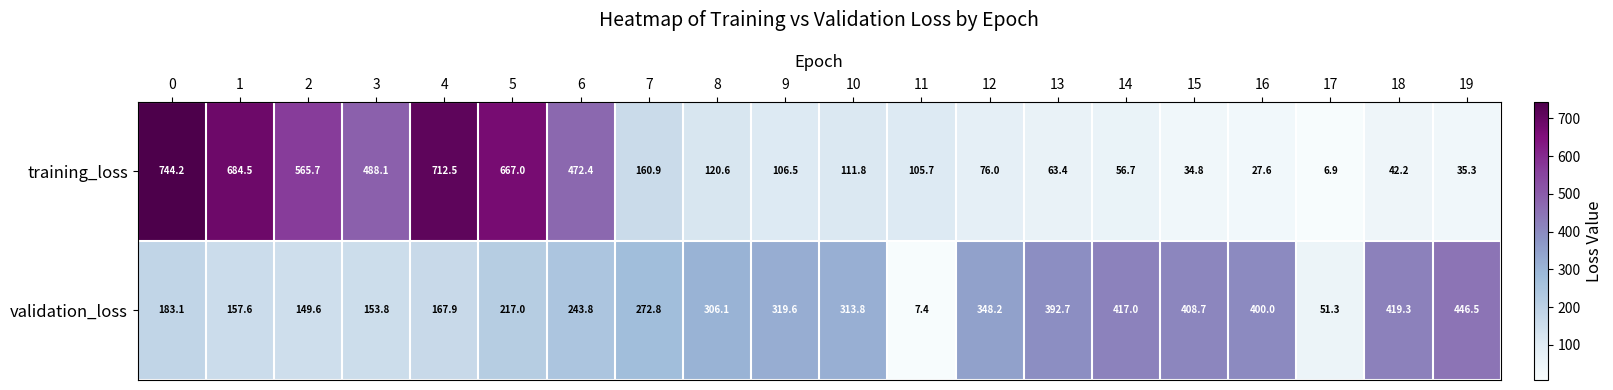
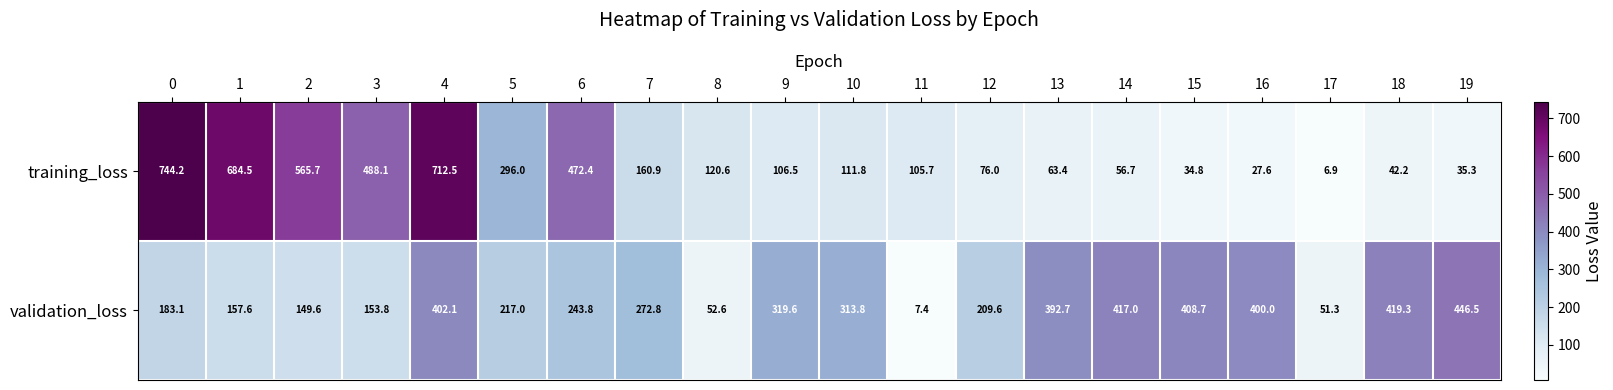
training_loss, 5: 667.0 -> 296.0
validation_loss, 4: 167.9 -> 402.1
validation_loss, 8: 306.1 -> 52.6
validation_loss, 12: 348.2 -> 209.6
